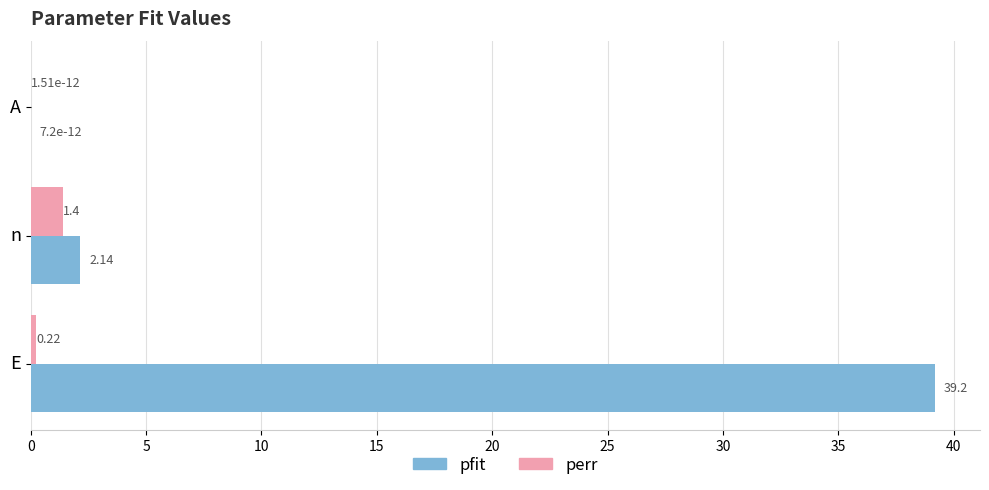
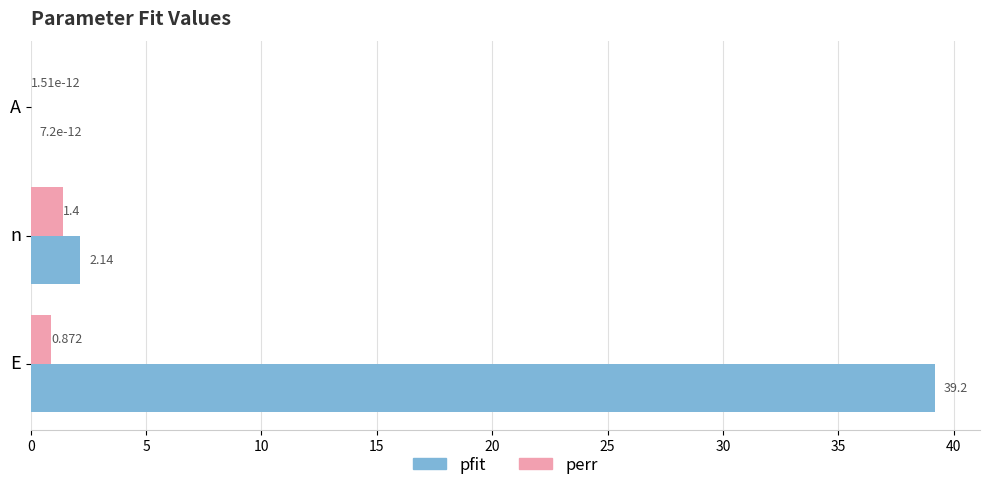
perr, E: 0.22 -> 0.872
